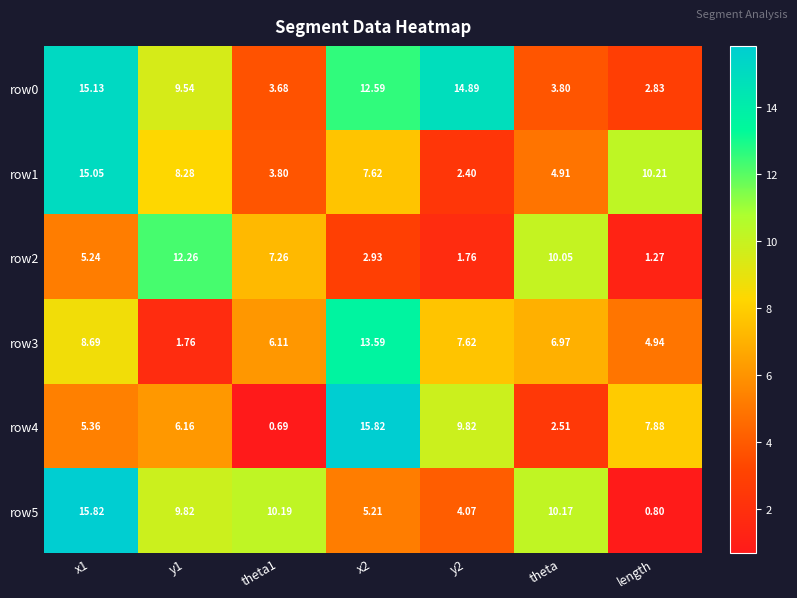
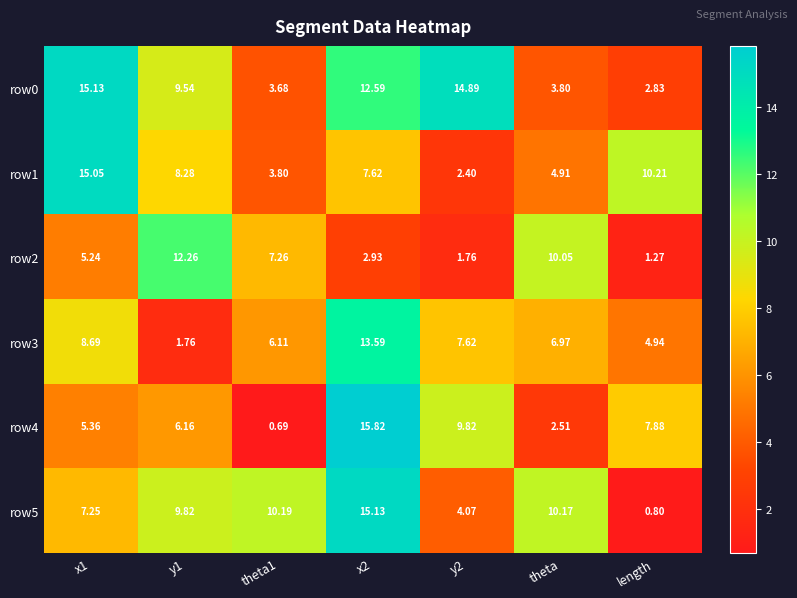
row5, x1: 15.82 -> 7.25
row5, x2: 5.21 -> 15.13
